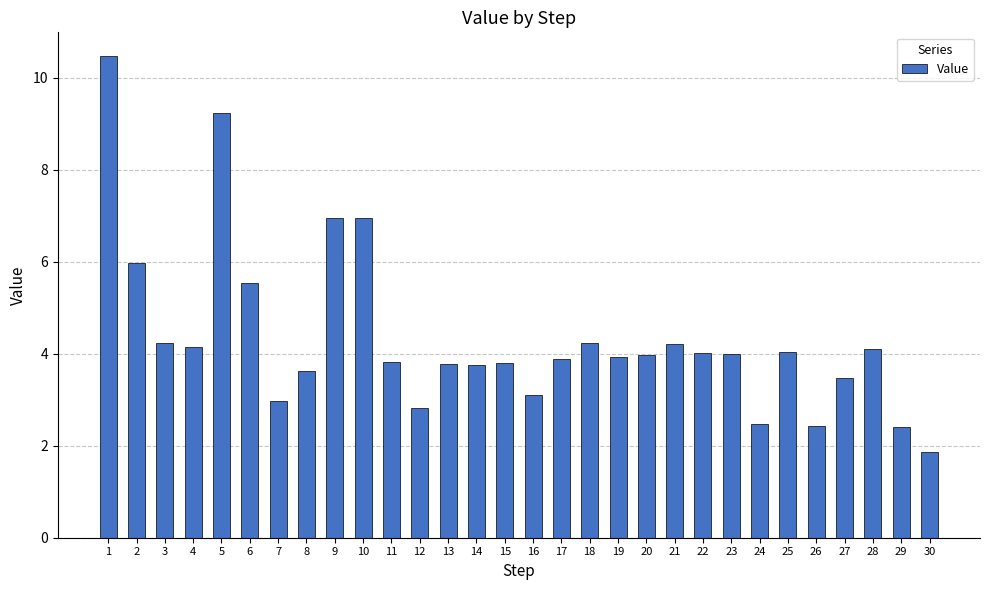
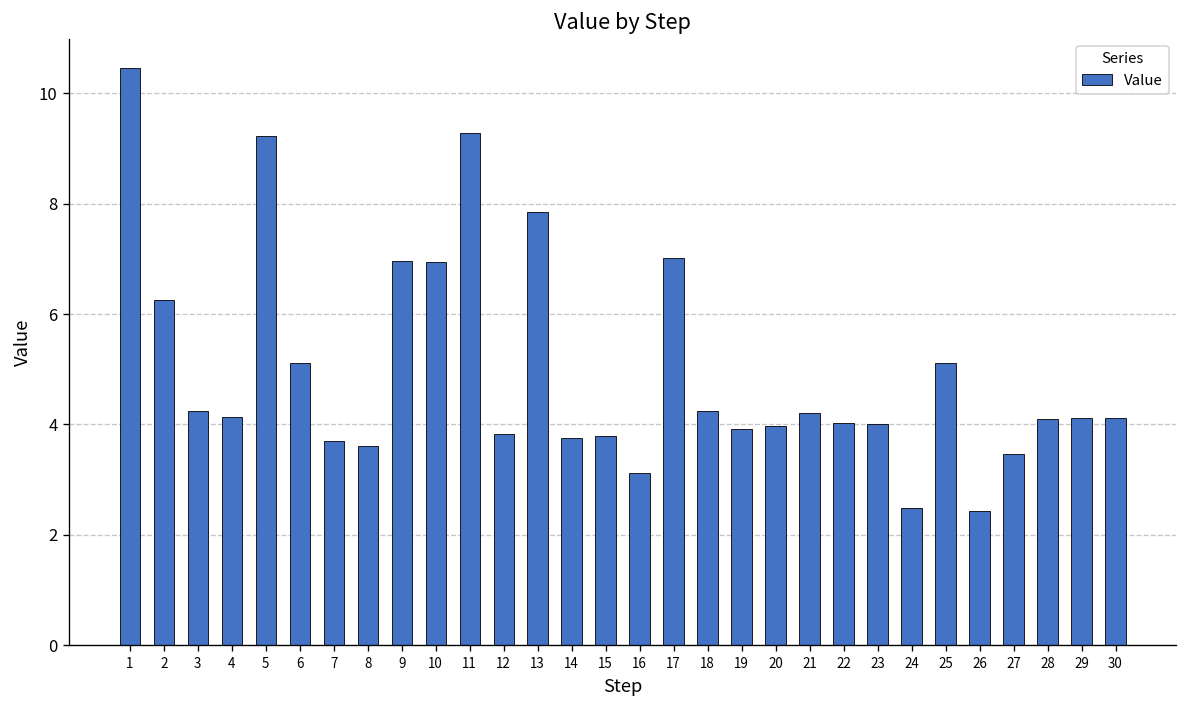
2: 6.0 -> 6.3
6: 5.5 -> 5.1
7: 3.0 -> 3.7
11: 3.8 -> 9.3
12: 2.8 -> 3.8
13: 3.8 -> 7.8
17: 3.9 -> 7.0
25: 4.0 -> 5.1
29: 2.4 -> 4.1
30: 1.9 -> 4.1
